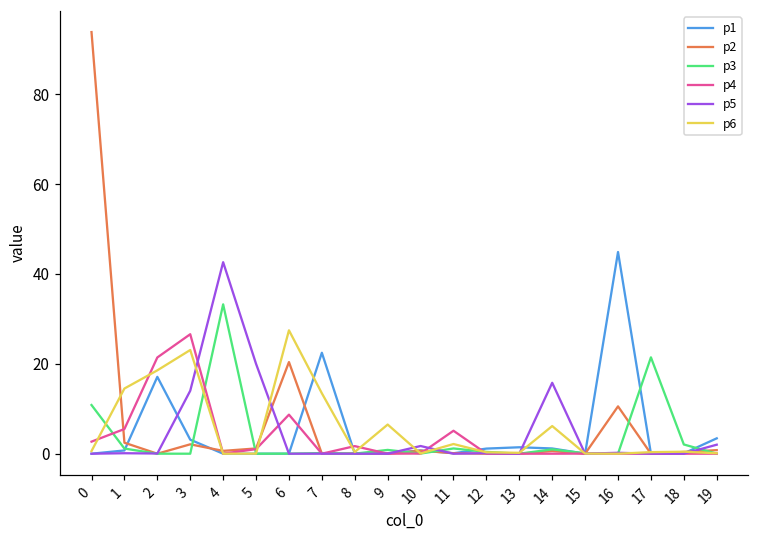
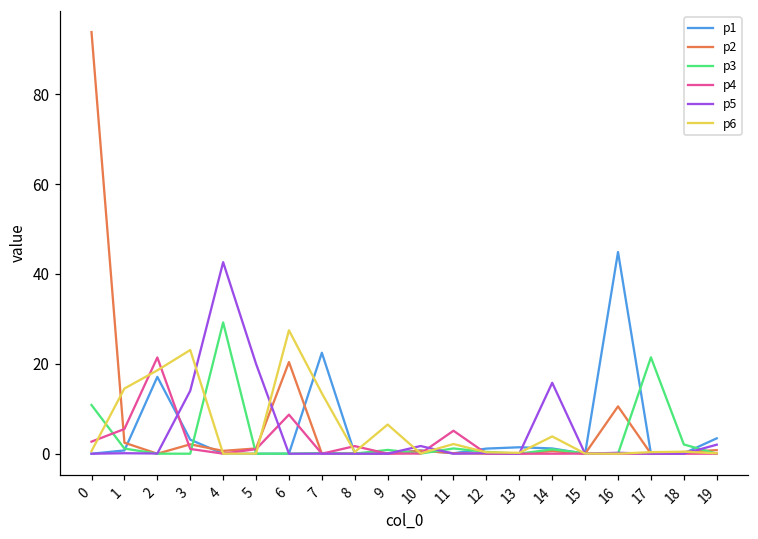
p4, 3: 27 -> 1
p3, 4: 33 -> 29
p6, 14: 6 -> 4
